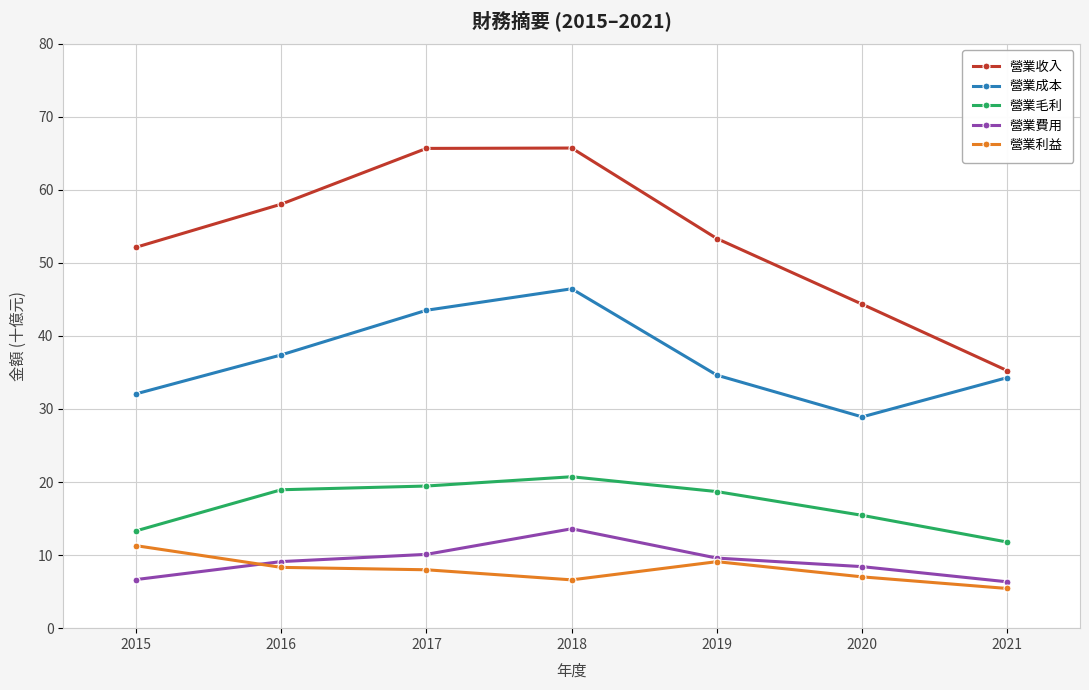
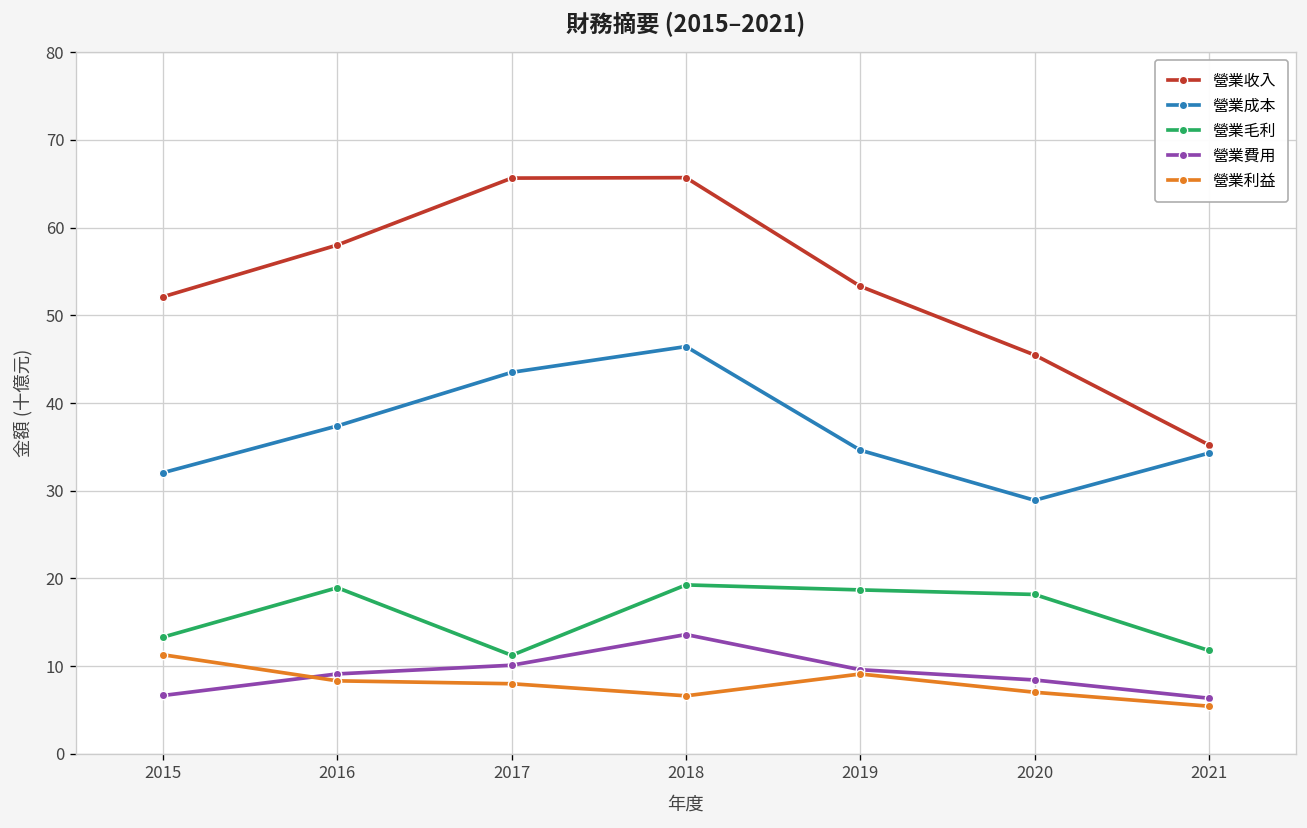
營業毛利, 2017: 19 -> 11
營業毛利, 2018: 21 -> 19
營業收入, 2020: 44 -> 45
營業毛利, 2020: 15 -> 18
